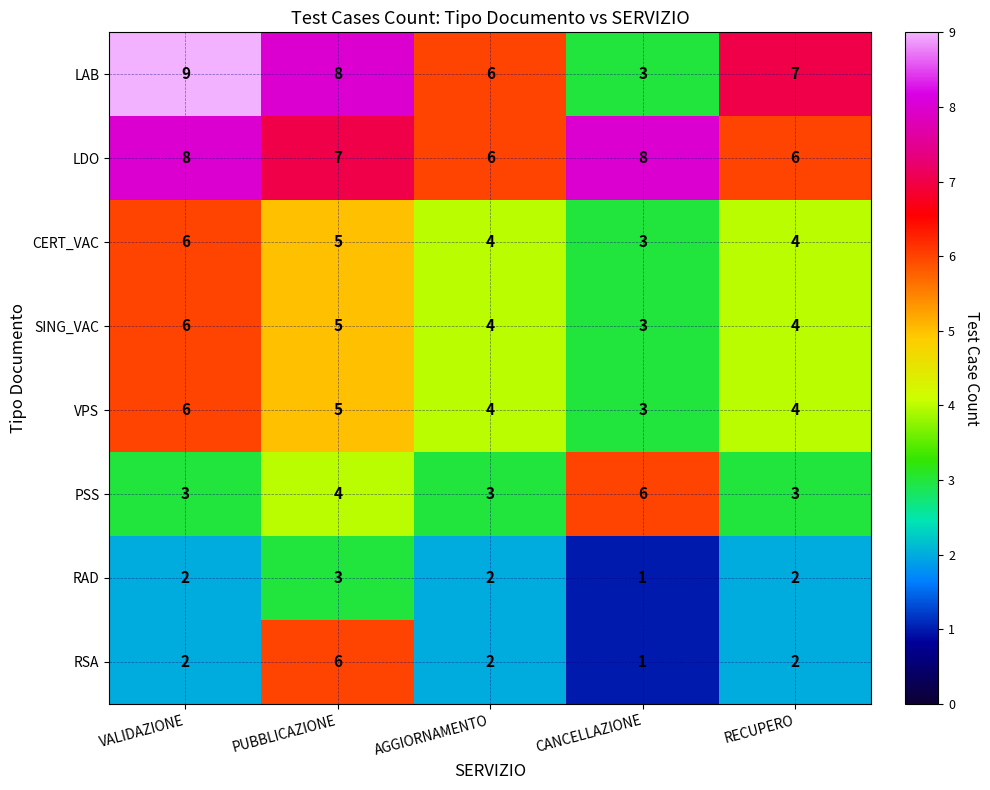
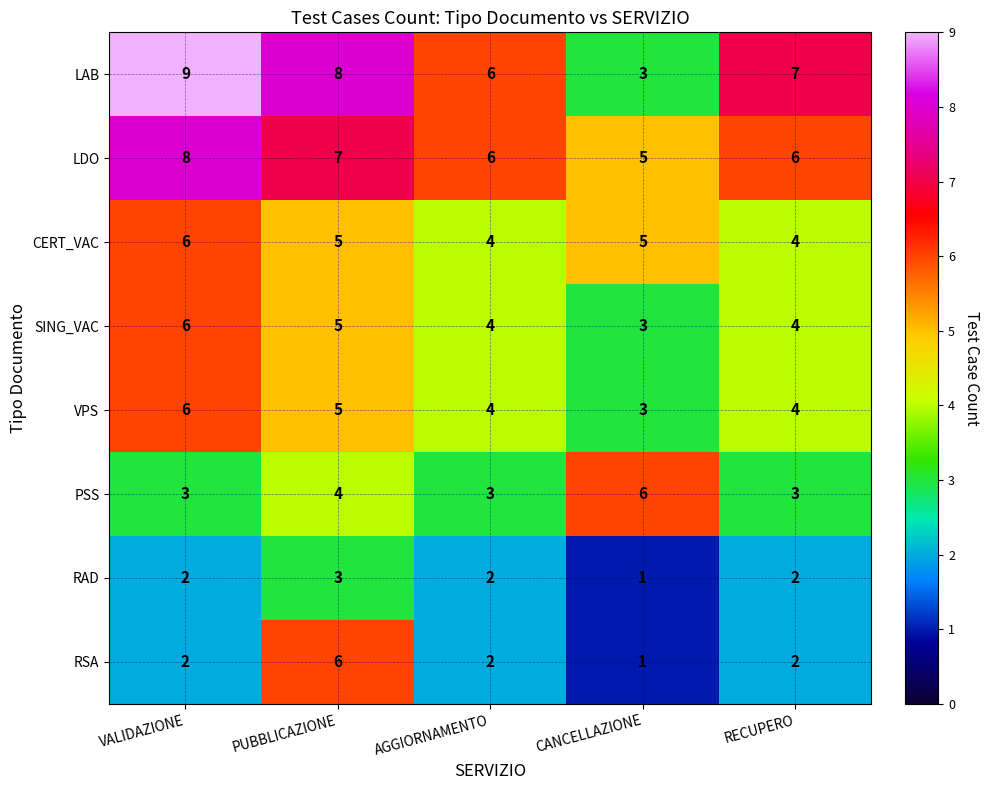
LDO, CANCELLAZIONE: 8 -> 5
CERT_VAC, CANCELLAZIONE: 3 -> 5
